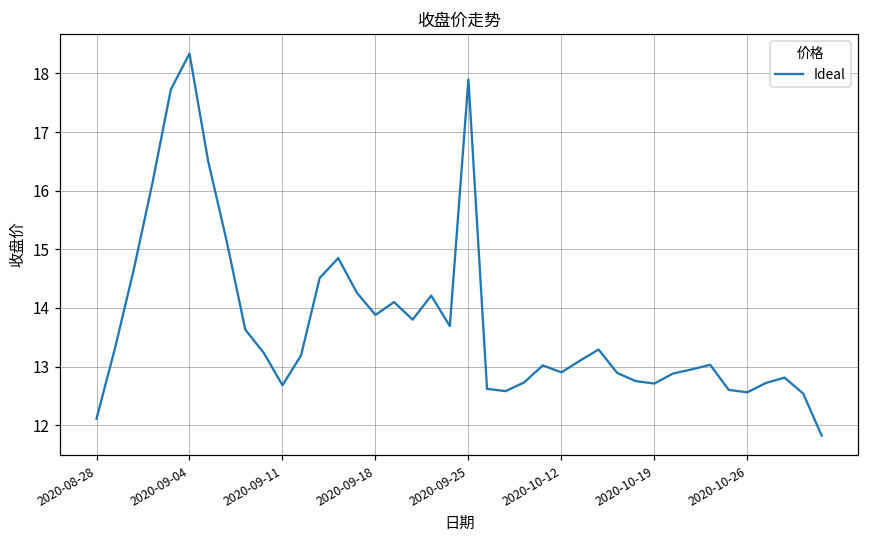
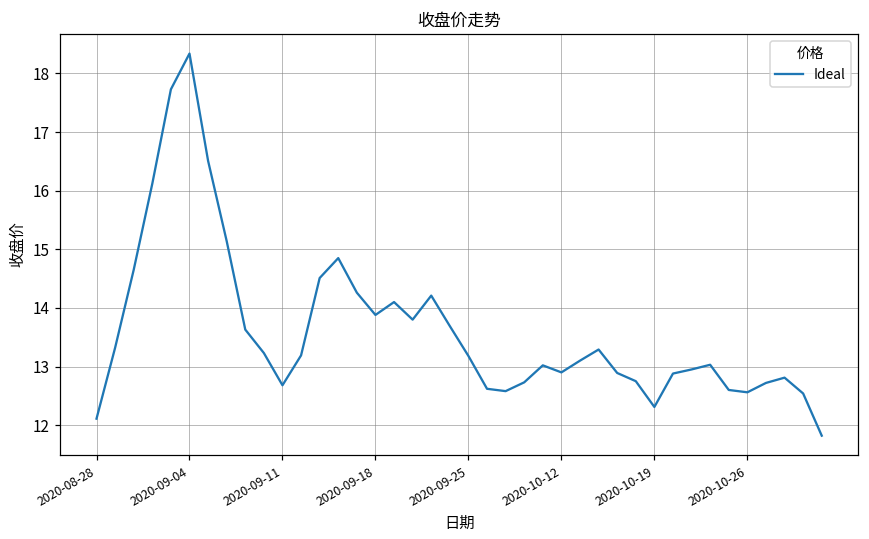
2020-09-25: 17.9 -> 13.2
2020-10-19: 12.7 -> 12.3
